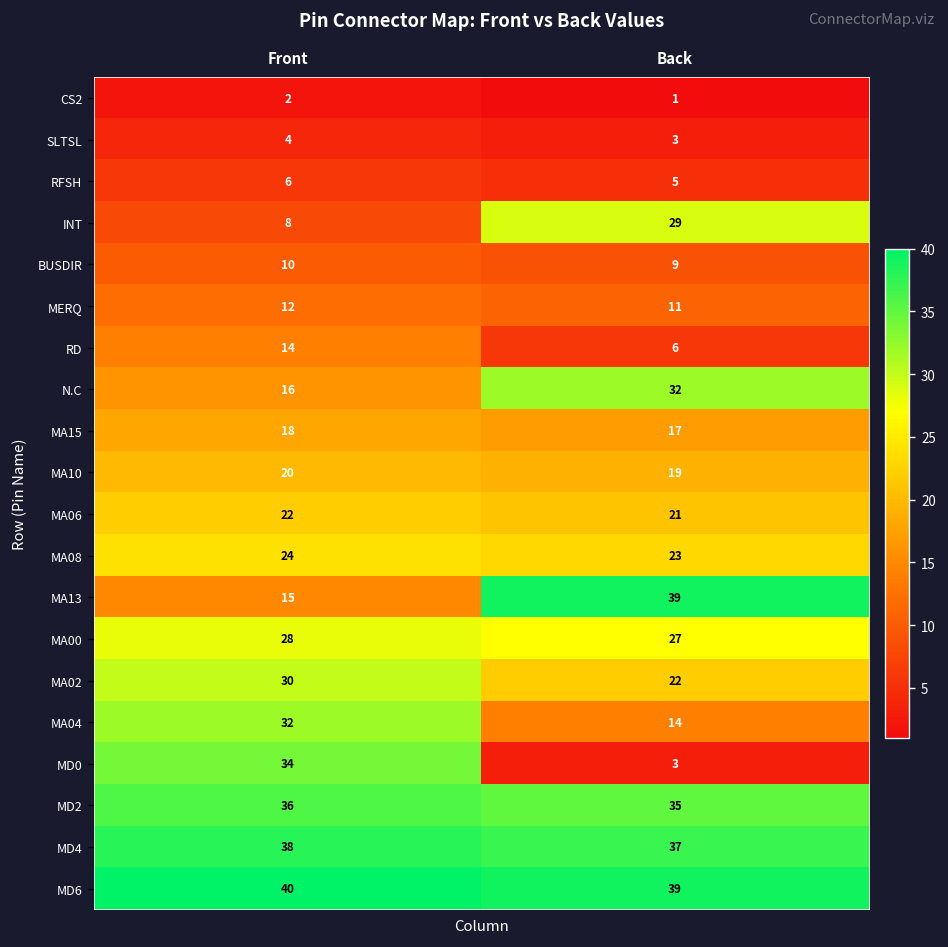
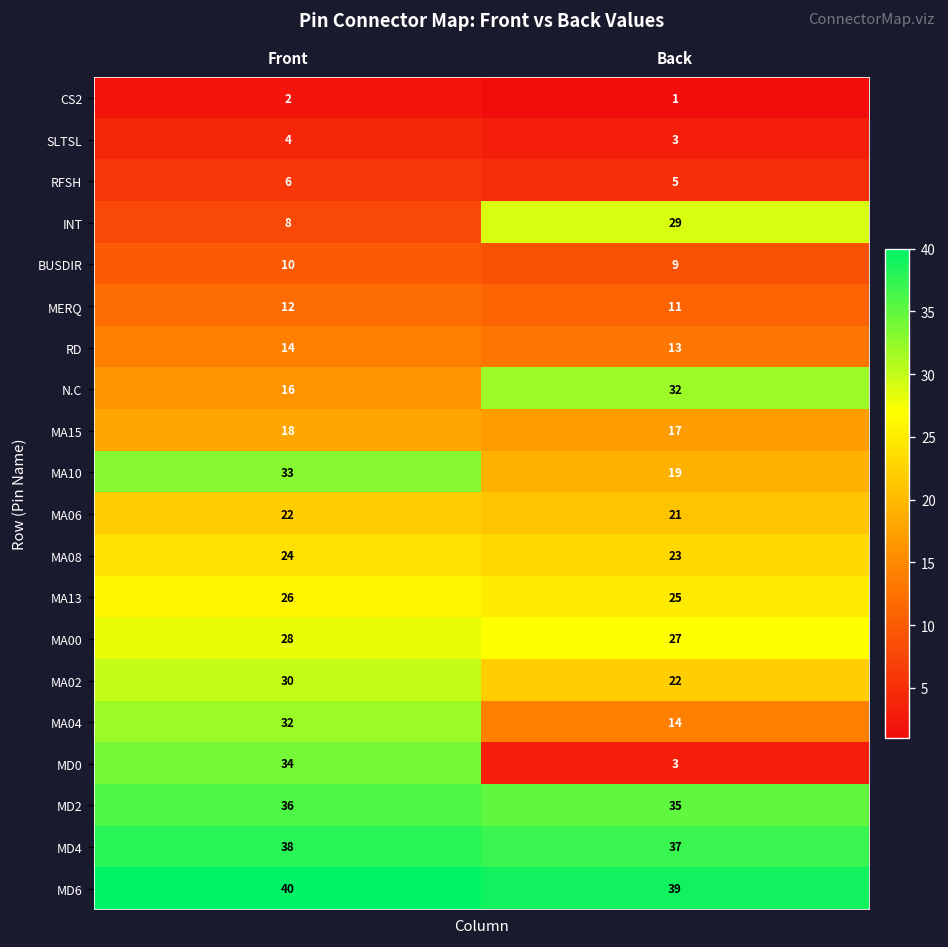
RD, Back: 6 -> 13
MA10, Front: 20 -> 33
MA13, Front: 15 -> 26
MA13, Back: 39 -> 25
